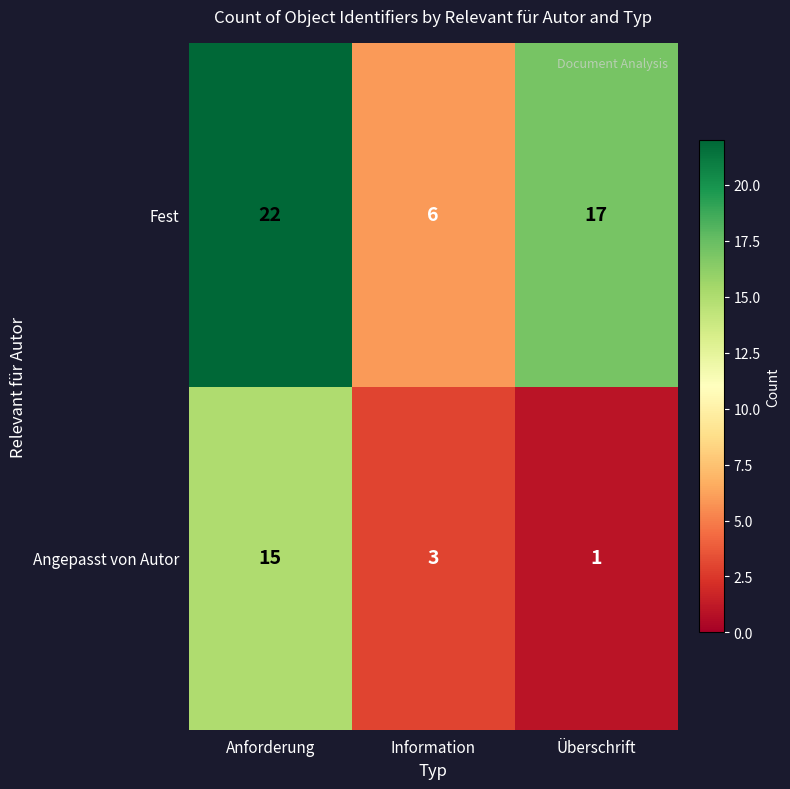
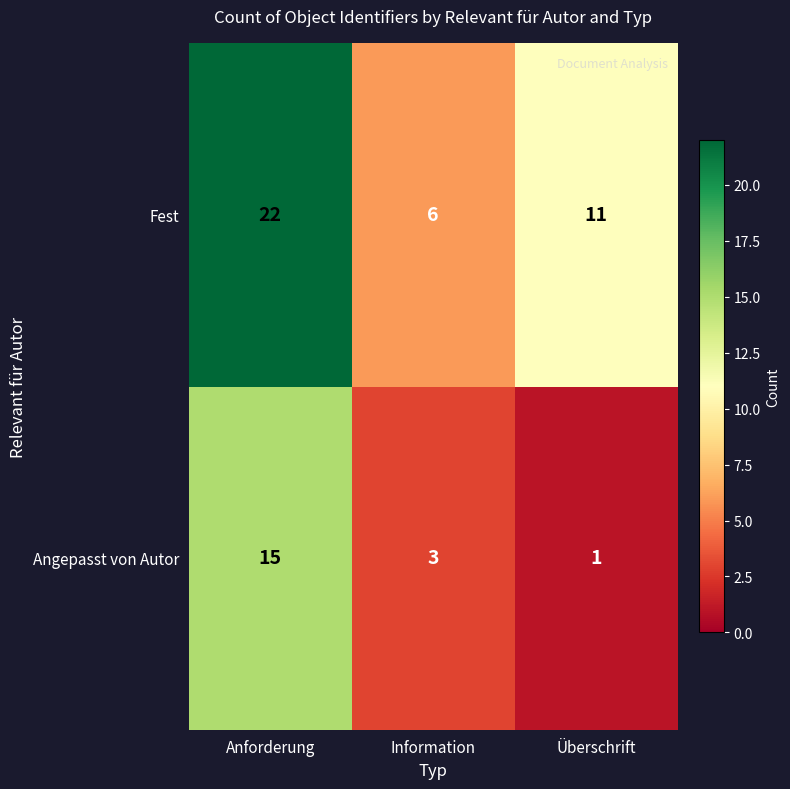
Fest, Überschrift: 17 -> 11
